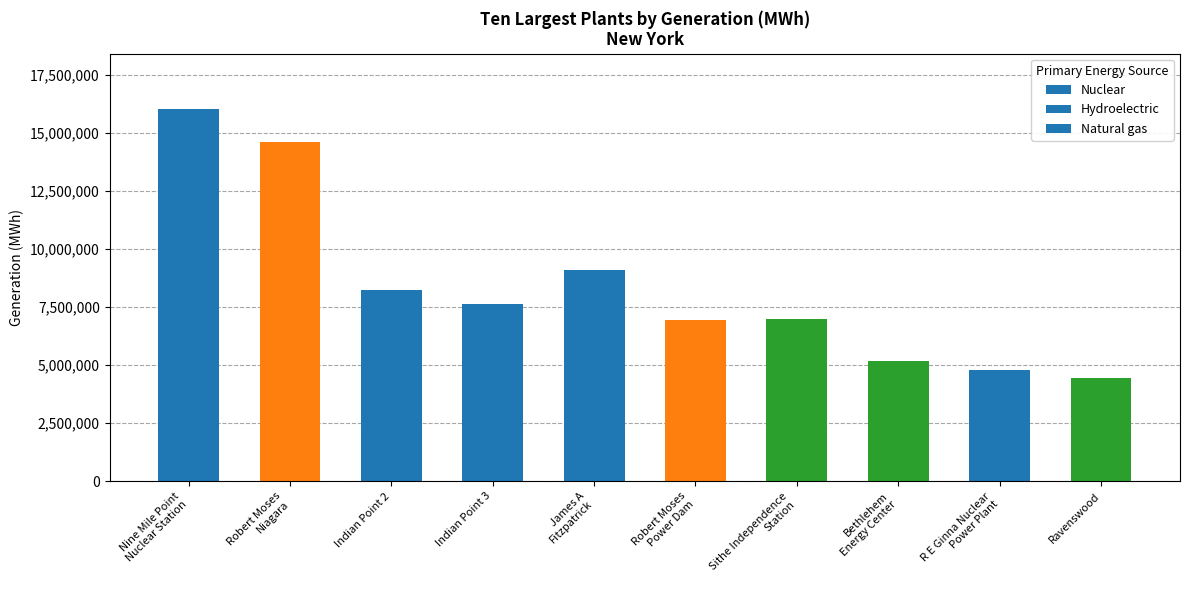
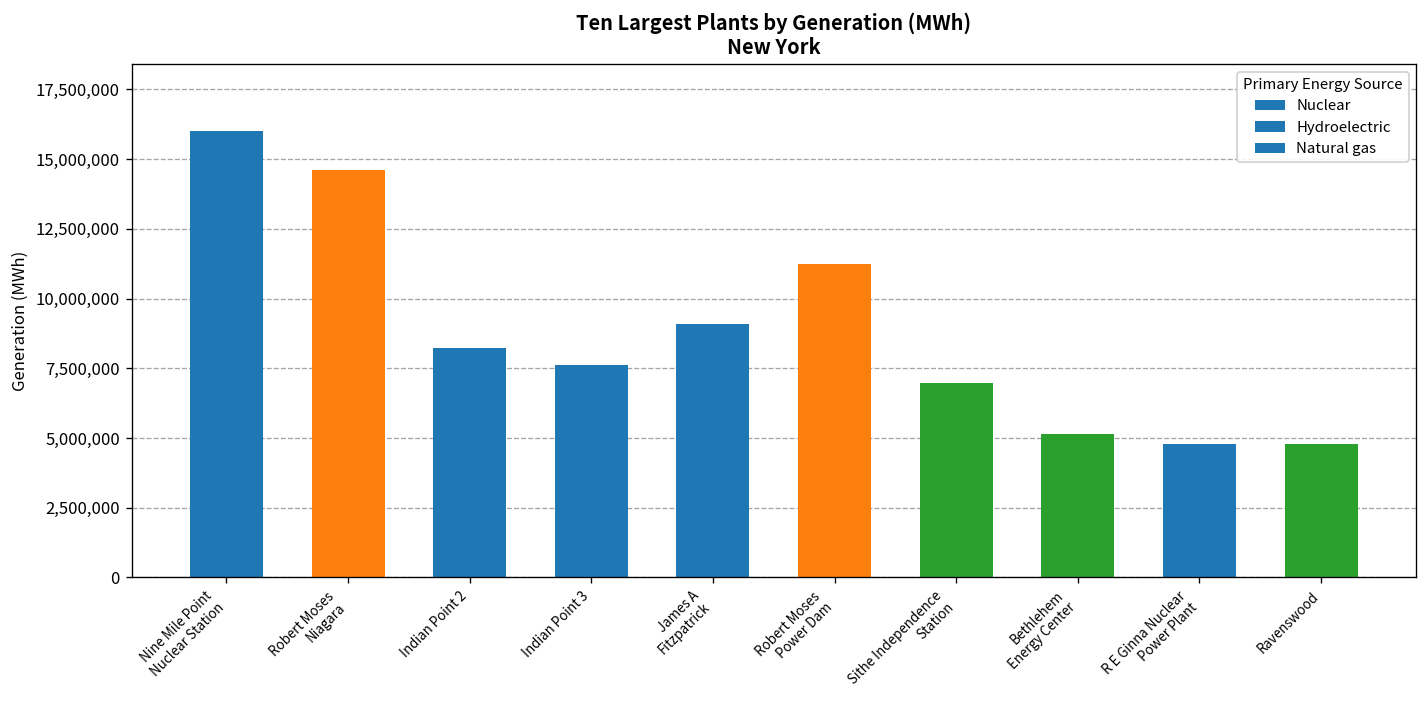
Robert Moses Power Dam: 6,900,000 -> 11,200,000
Ravenswood: 4,500,000 -> 4,800,000
